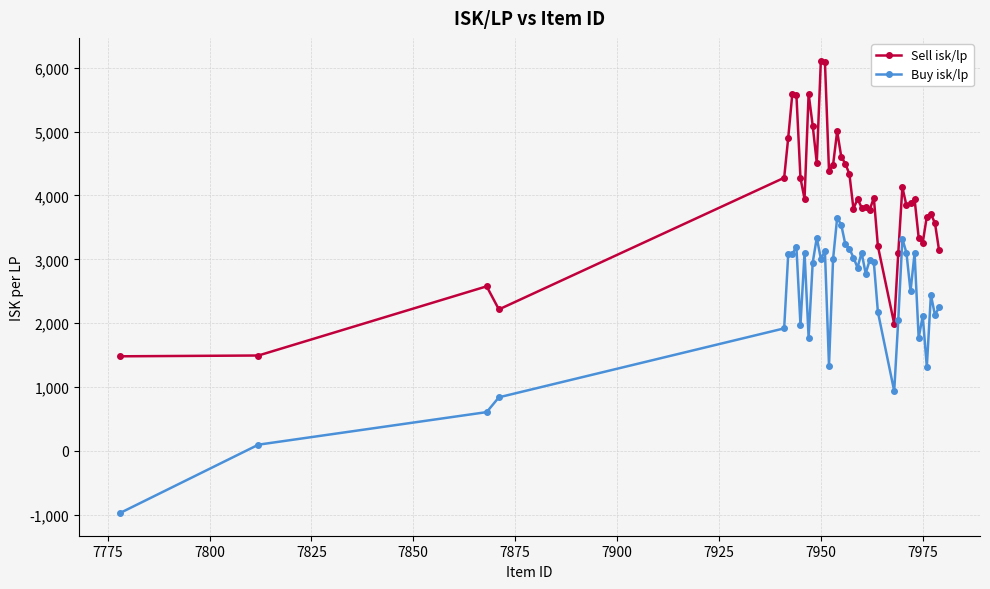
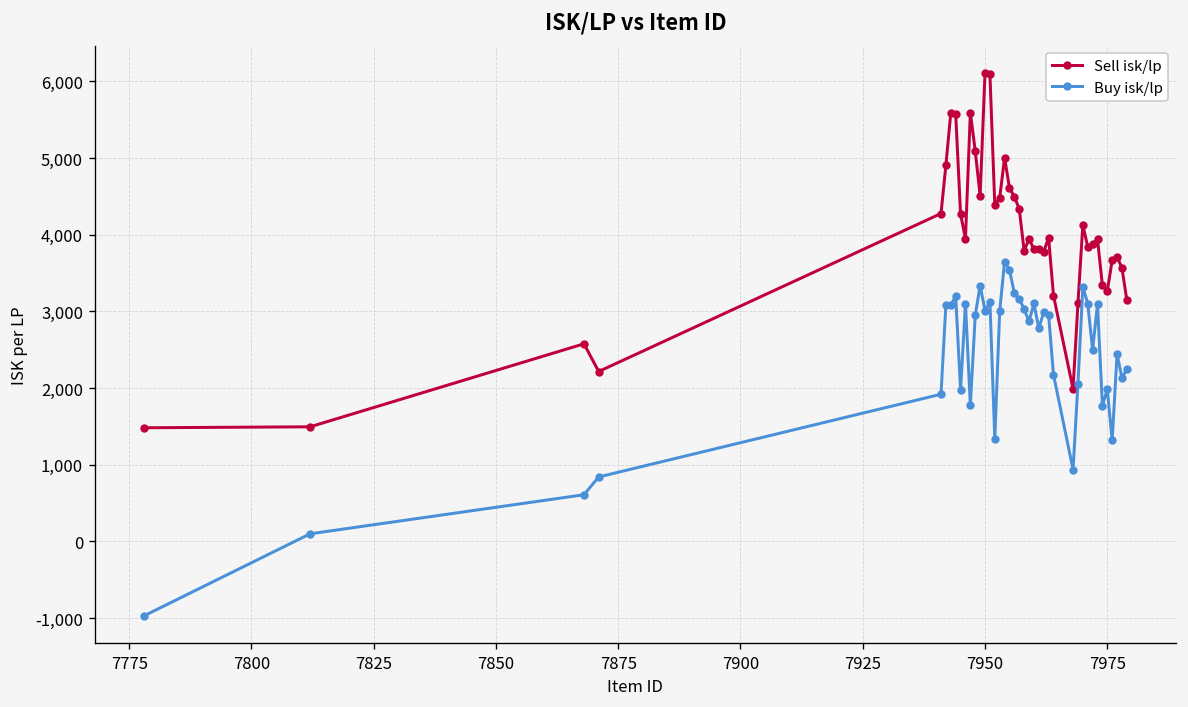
Buy isk/lp, 7975: 2,100 -> 2,000
